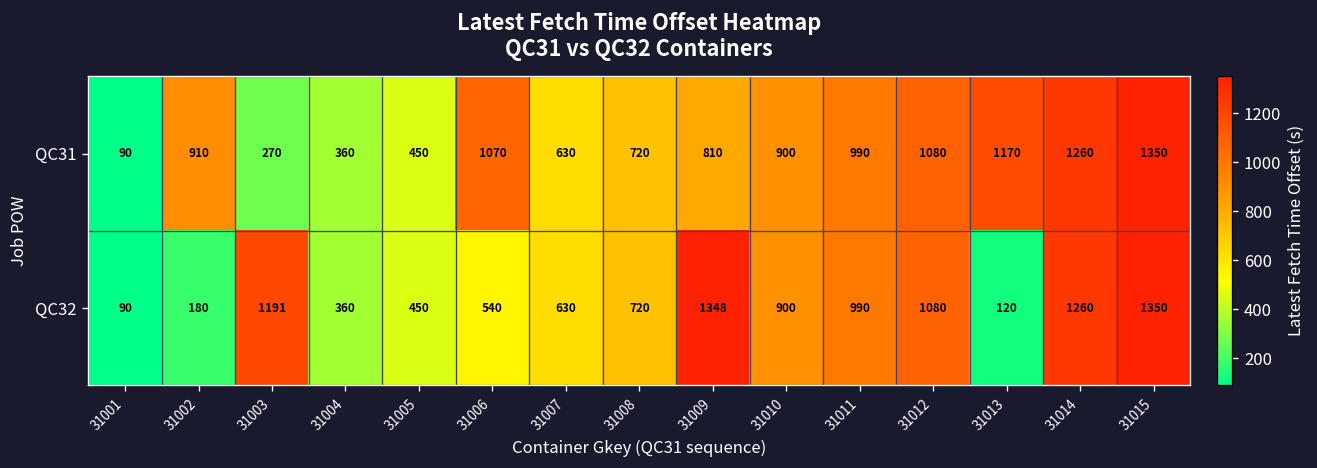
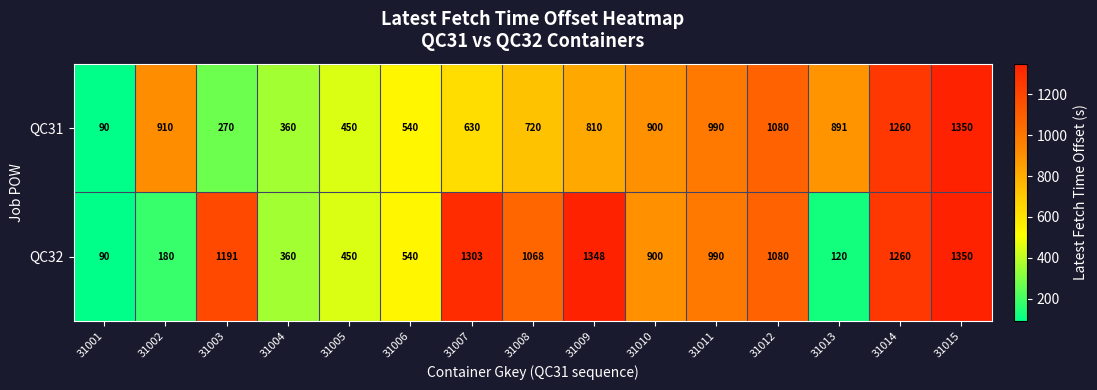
QC31, 31006: 1070 -> 540
QC31, 31013: 1170 -> 891
QC32, 31007: 630 -> 1303
QC32, 31008: 720 -> 1068
